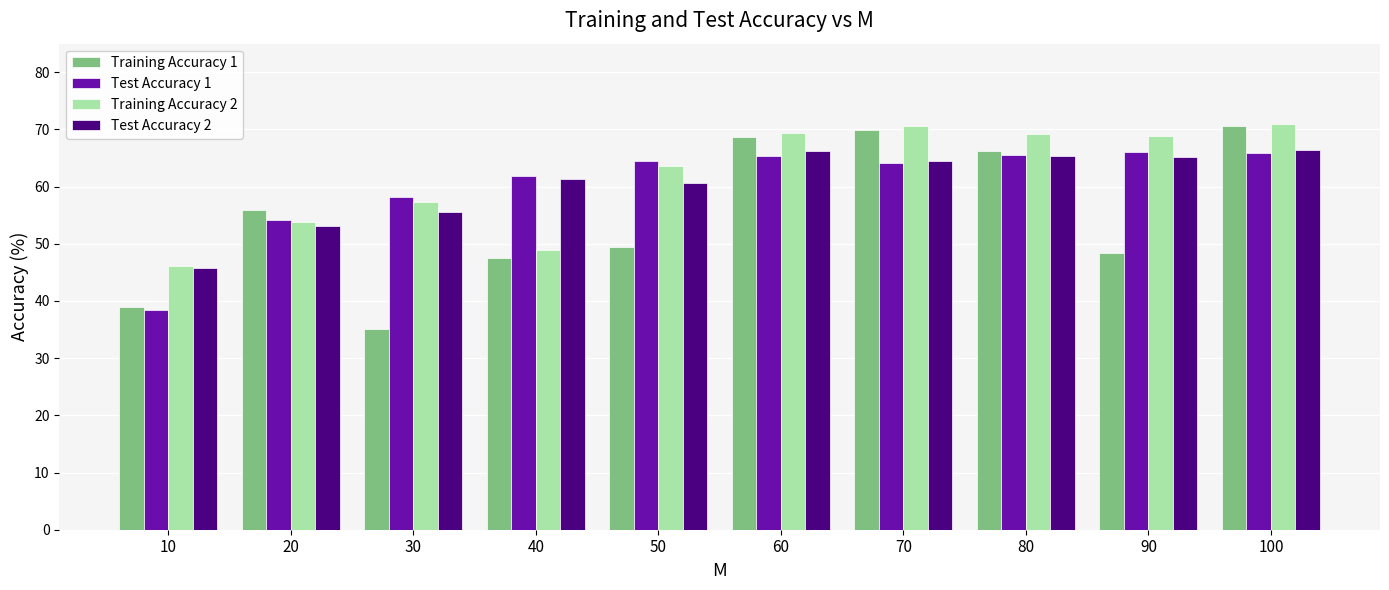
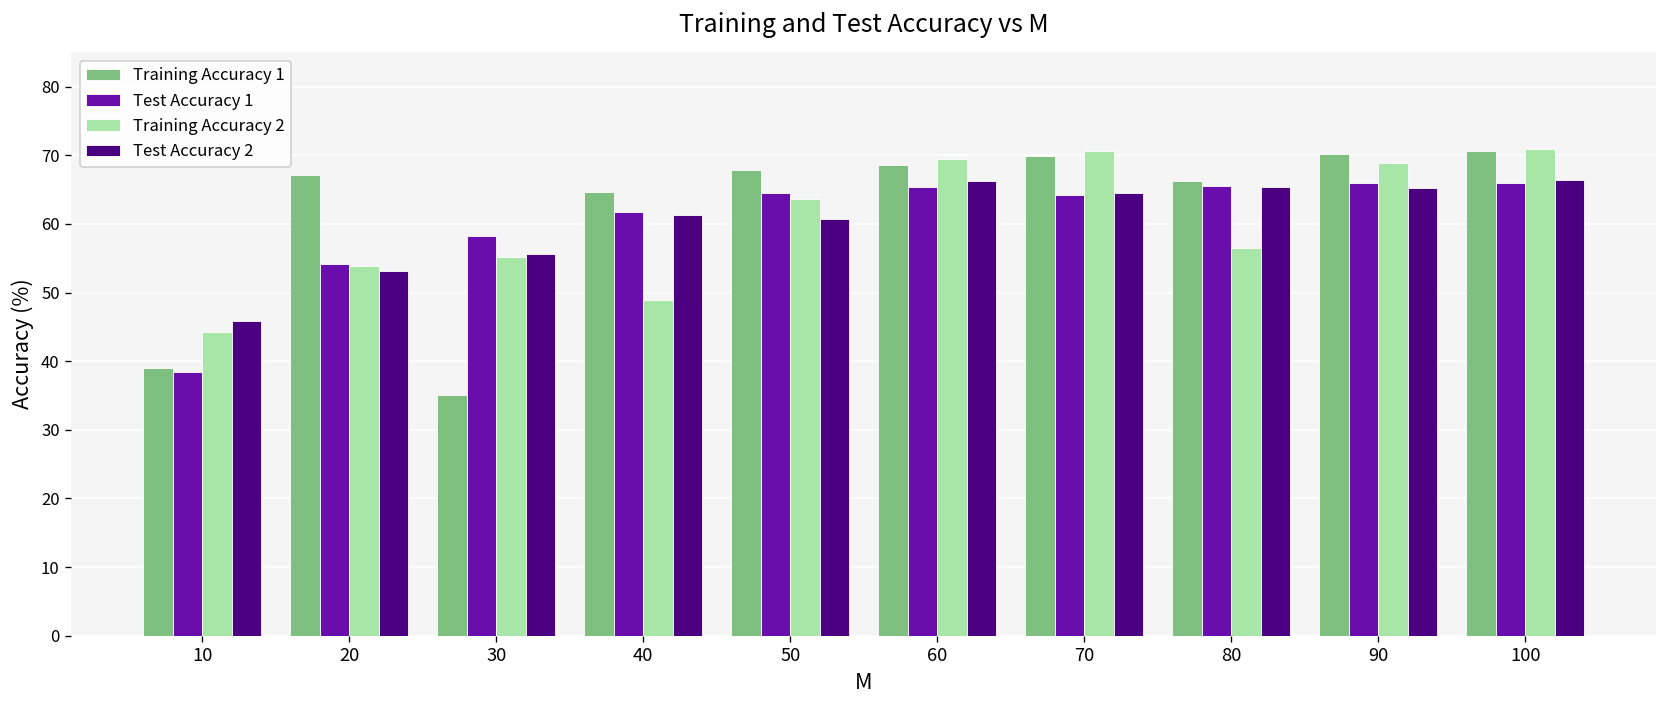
Training Accuracy 2, 10: 46 -> 44
Training Accuracy 1, 20: 56 -> 67
Training Accuracy 2, 30: 57 -> 55
Training Accuracy 1, 40: 47 -> 65
Training Accuracy 1, 50: 49 -> 68
Training Accuracy 2, 80: 69 -> 56
Training Accuracy 1, 90: 48 -> 70
